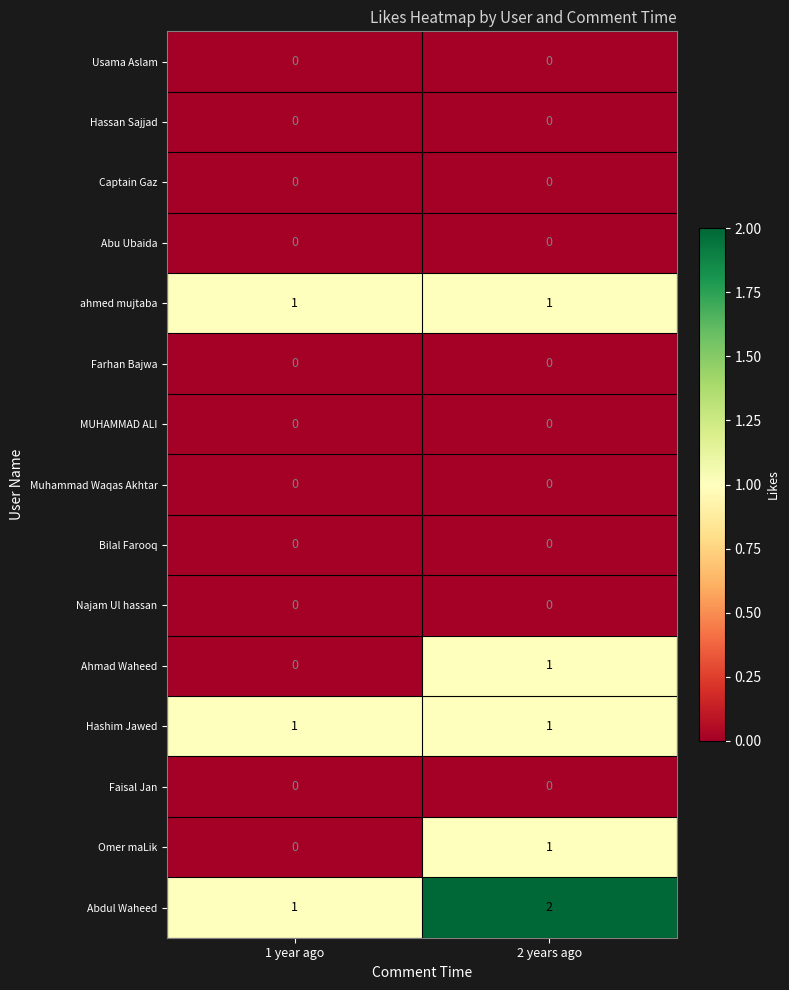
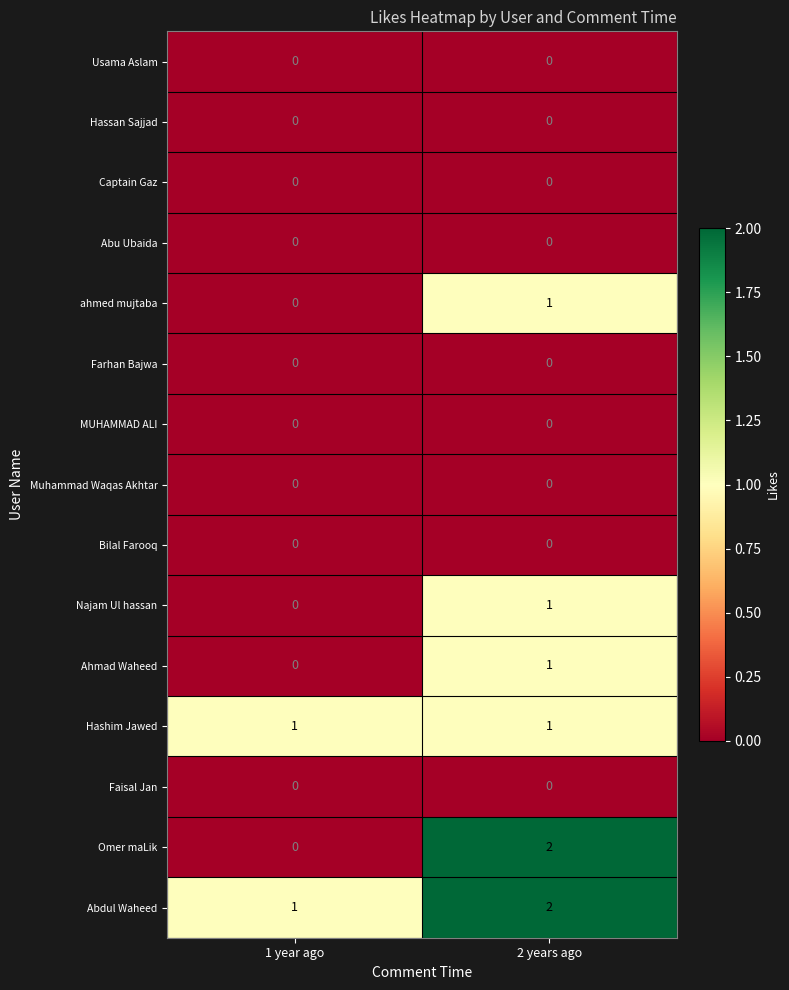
ahmed mujtaba, 1 year ago: 1 -> 0
Najam Ul hassan, 2 years ago: 0 -> 1
Omer maLik, 2 years ago: 1 -> 2
